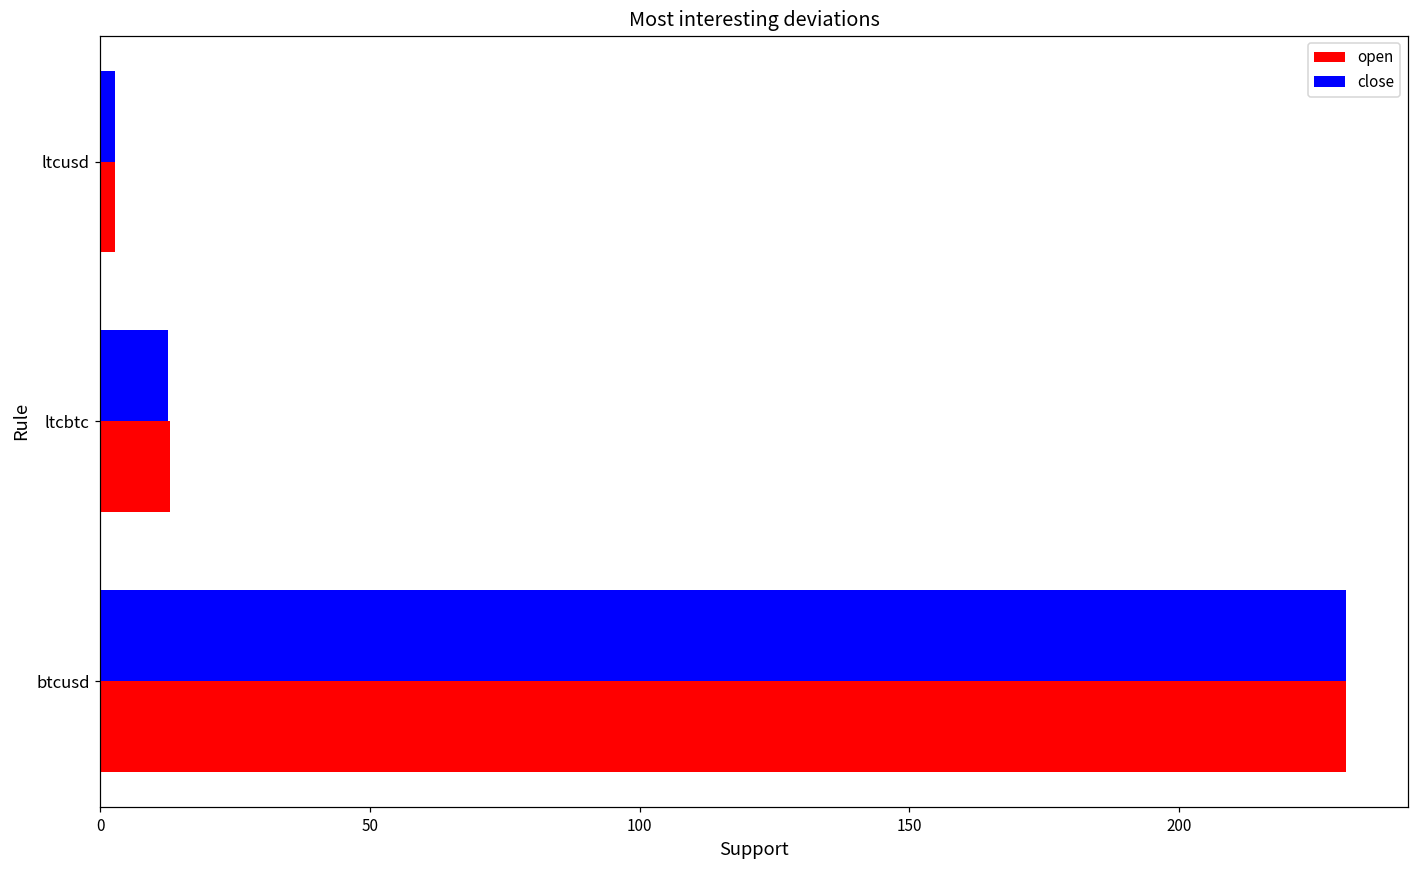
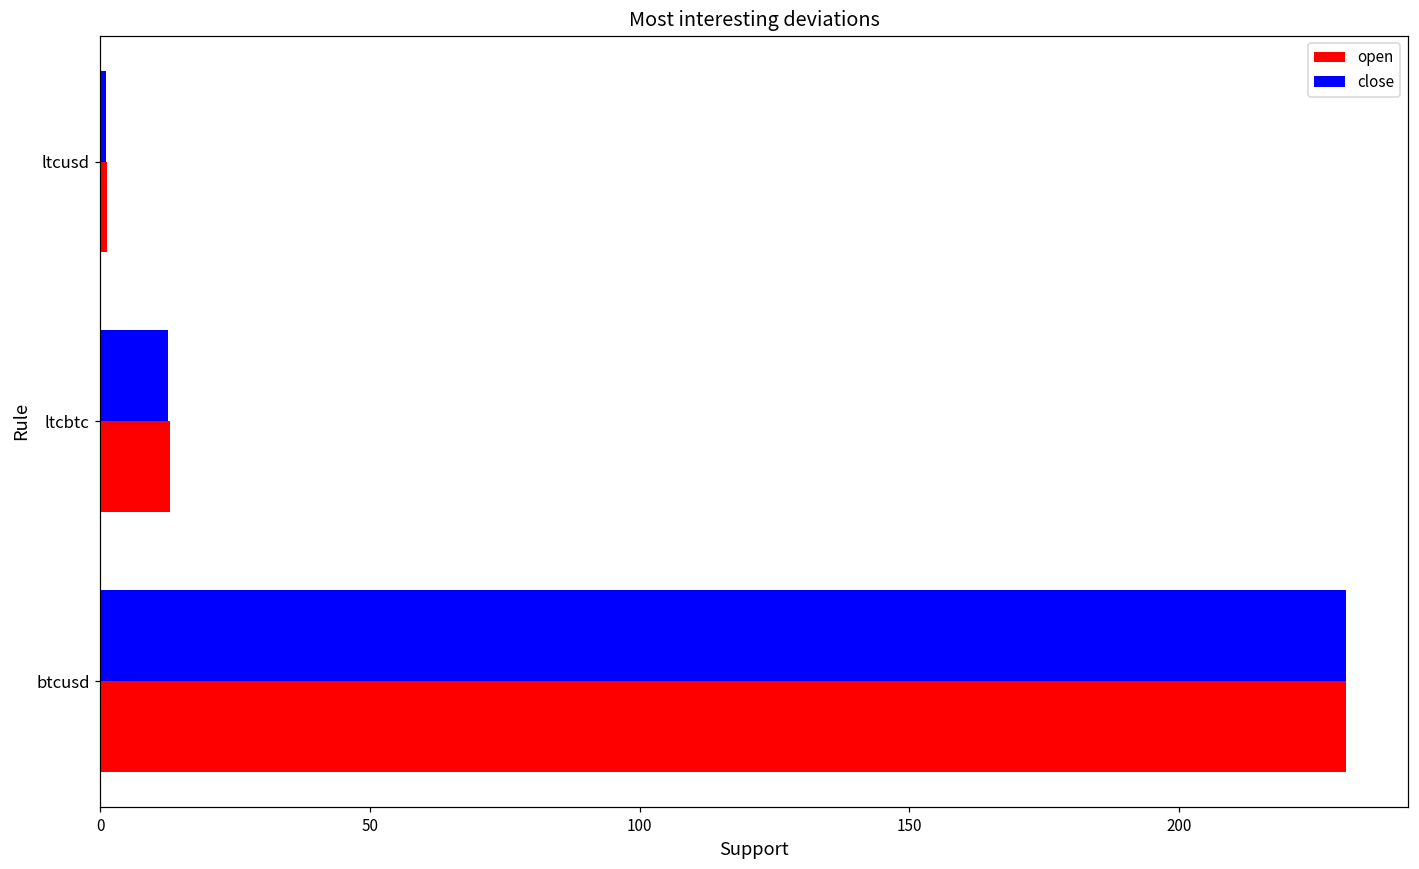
close, ltcusd: 3 -> 1
open, ltcusd: 3 -> 1
